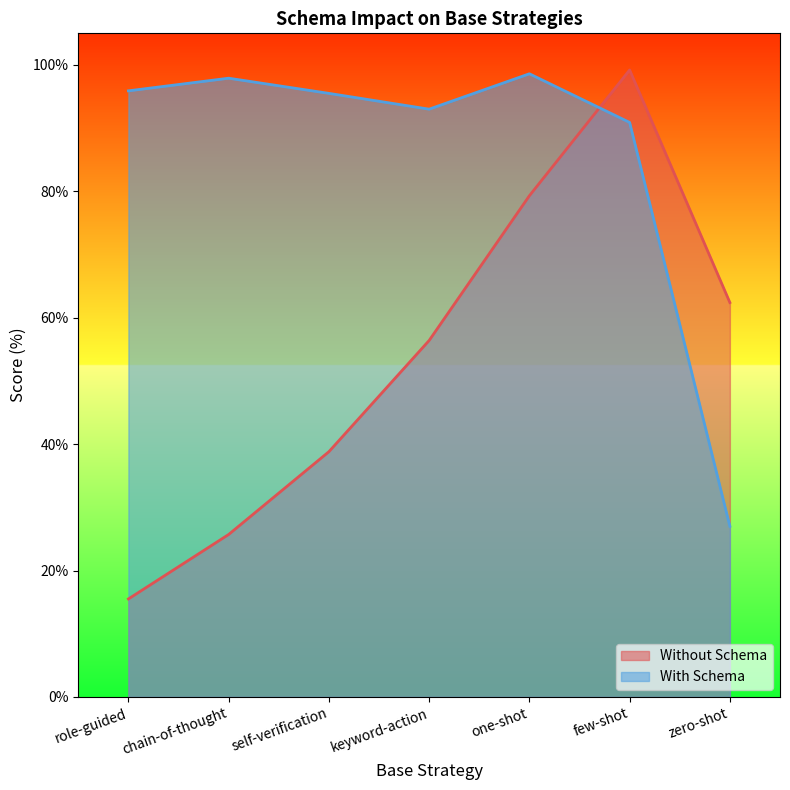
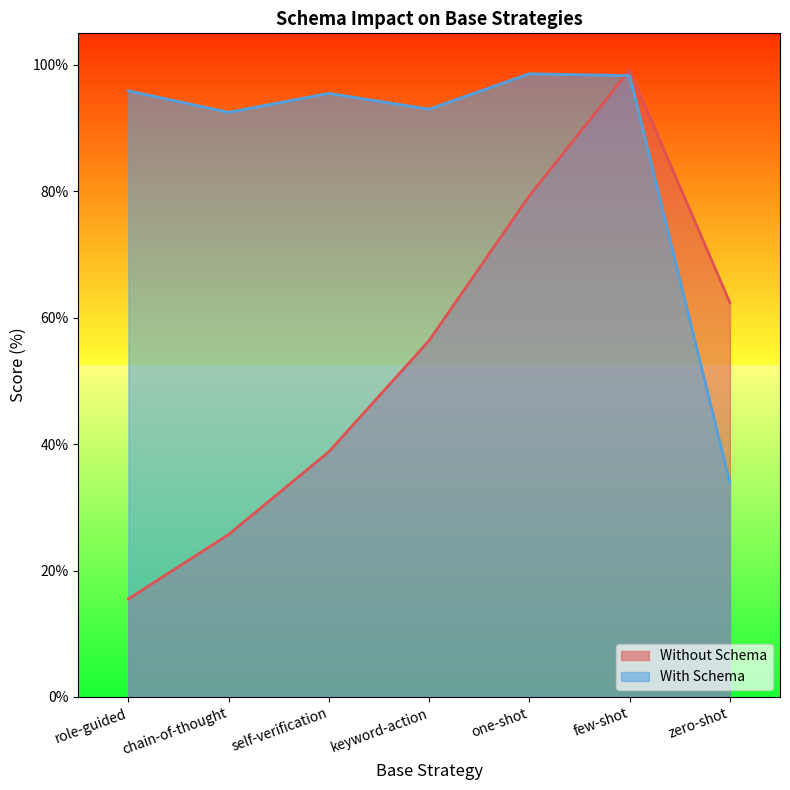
With Schema, chain-of-thought: 98% -> 93%
With Schema, few-shot: 91% -> 98%
With Schema, zero-shot: 27% -> 34%
